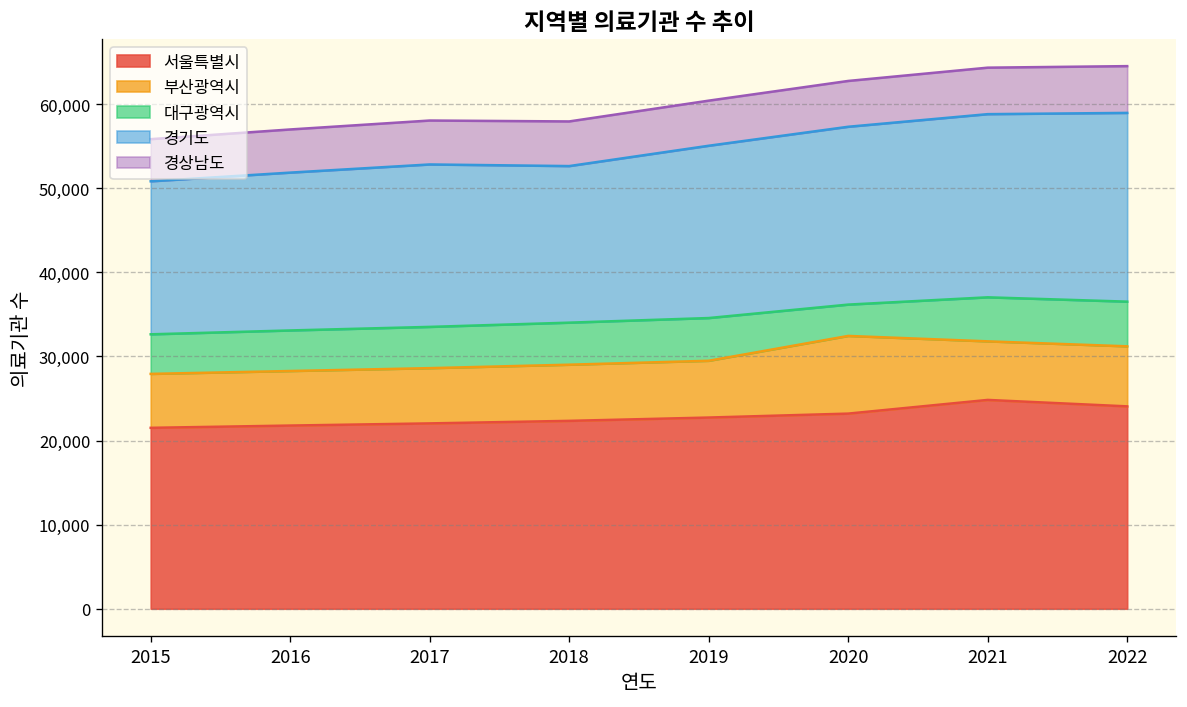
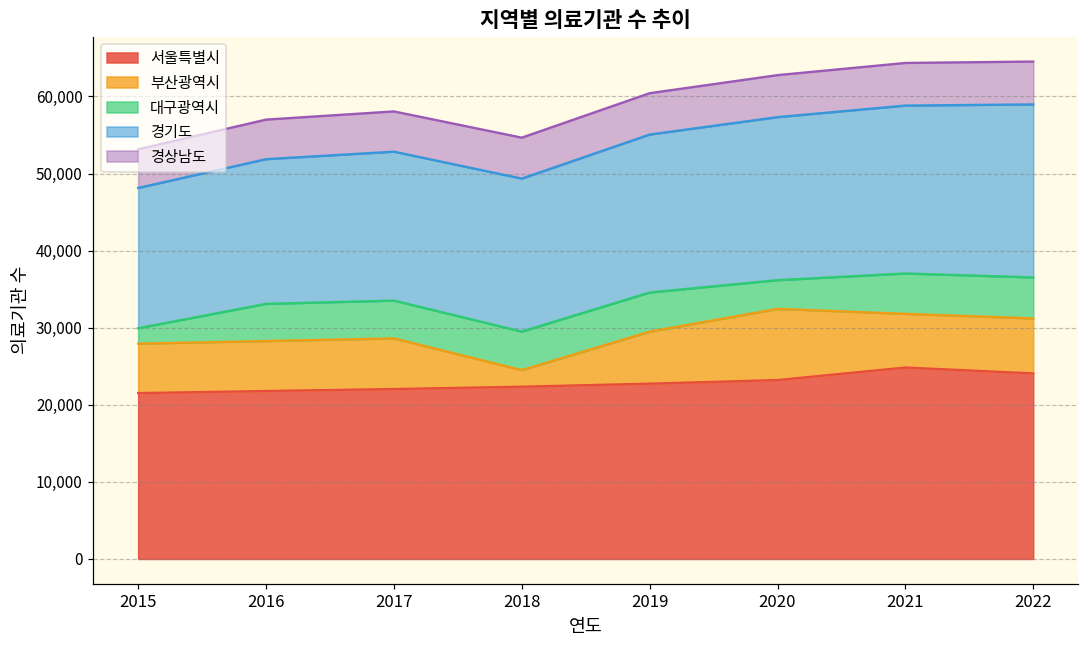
대구광역시, 2015: 5,000 -> 2,000
부산광역시, 2018: 7,000 -> 2,000
경기도, 2018: 19,000 -> 20,000
